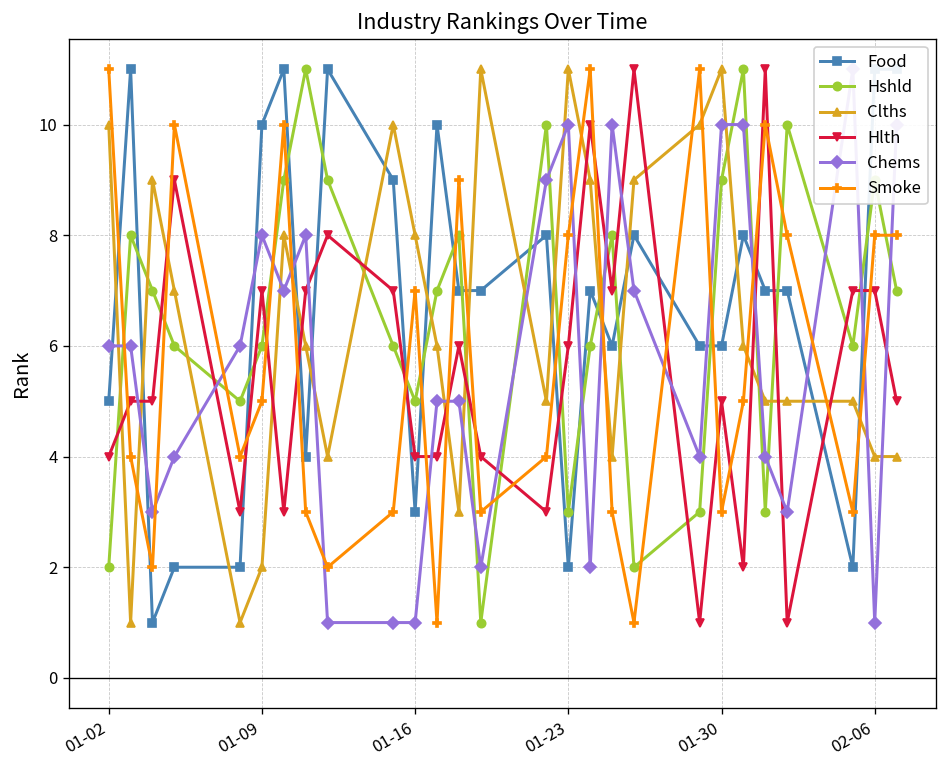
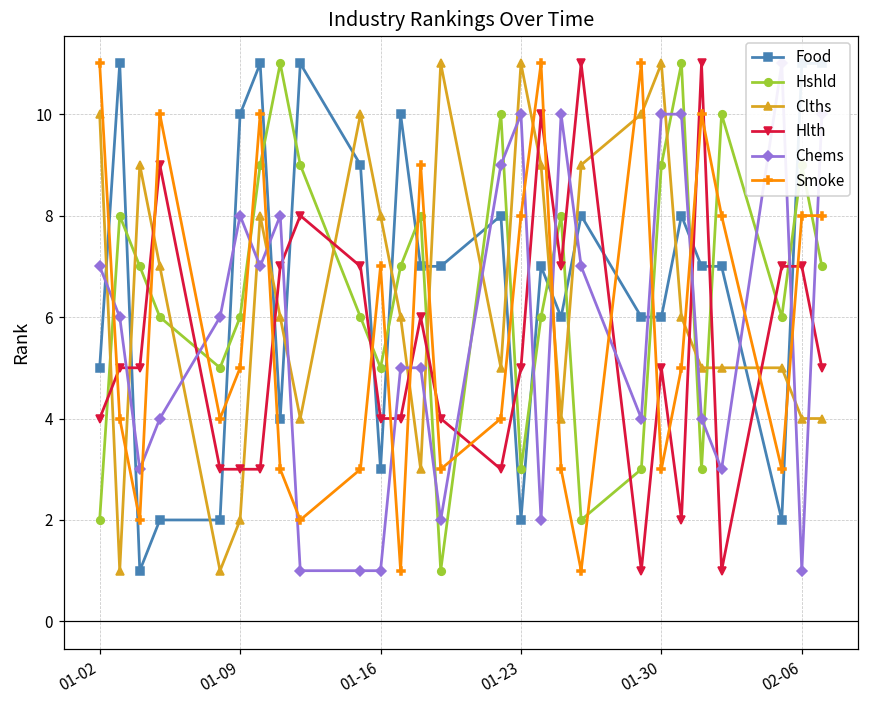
Chems, 01-02: 6 -> 7
Hlth, 01-09: 7 -> 3
Hlth, 01-23: 6 -> 5
